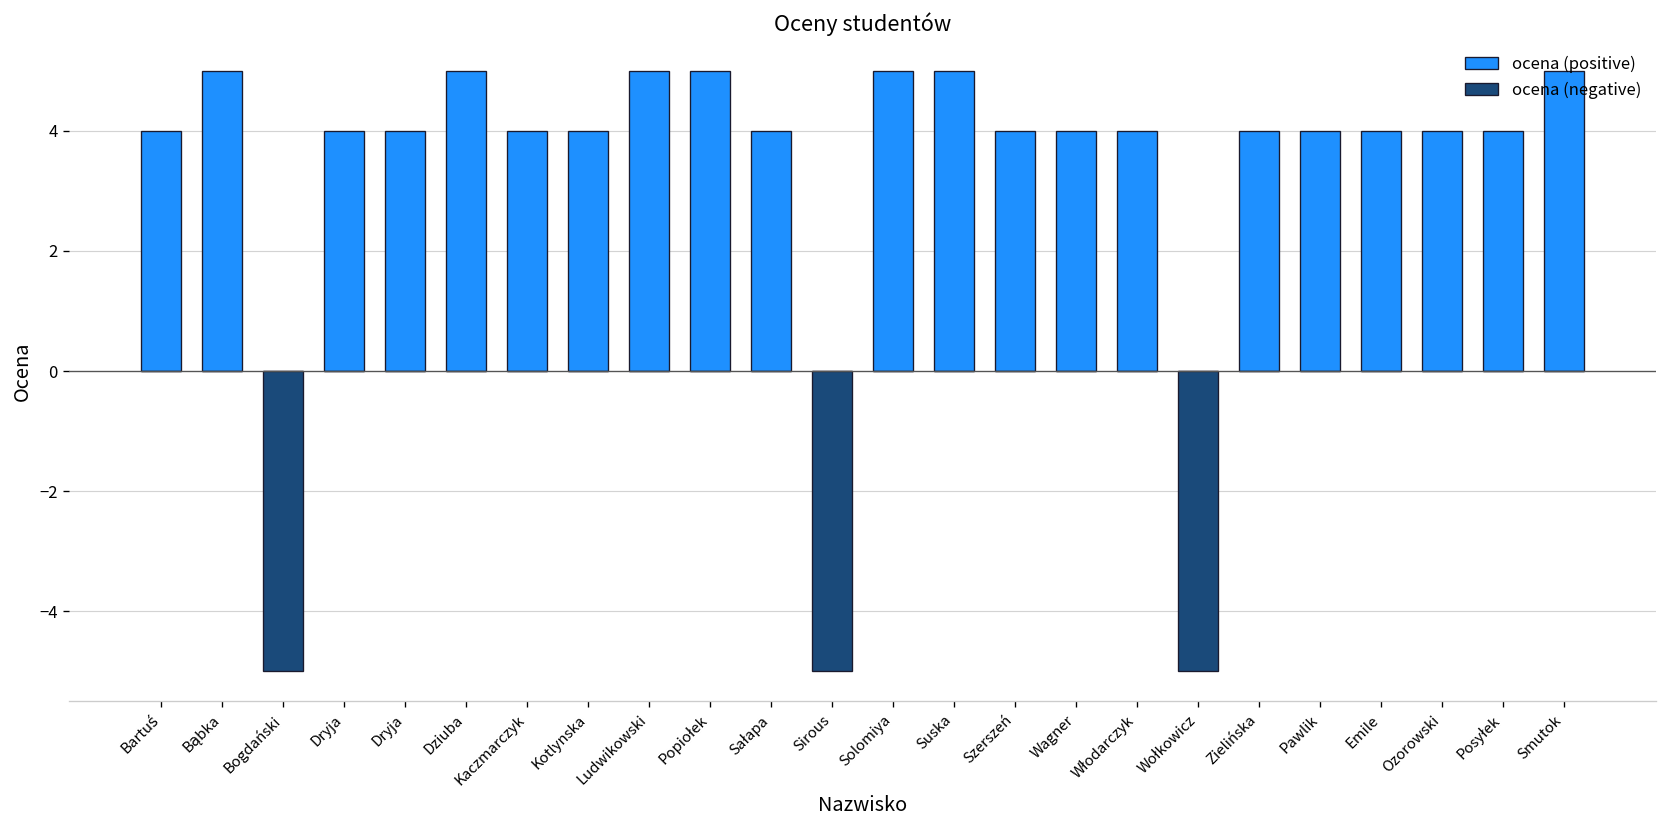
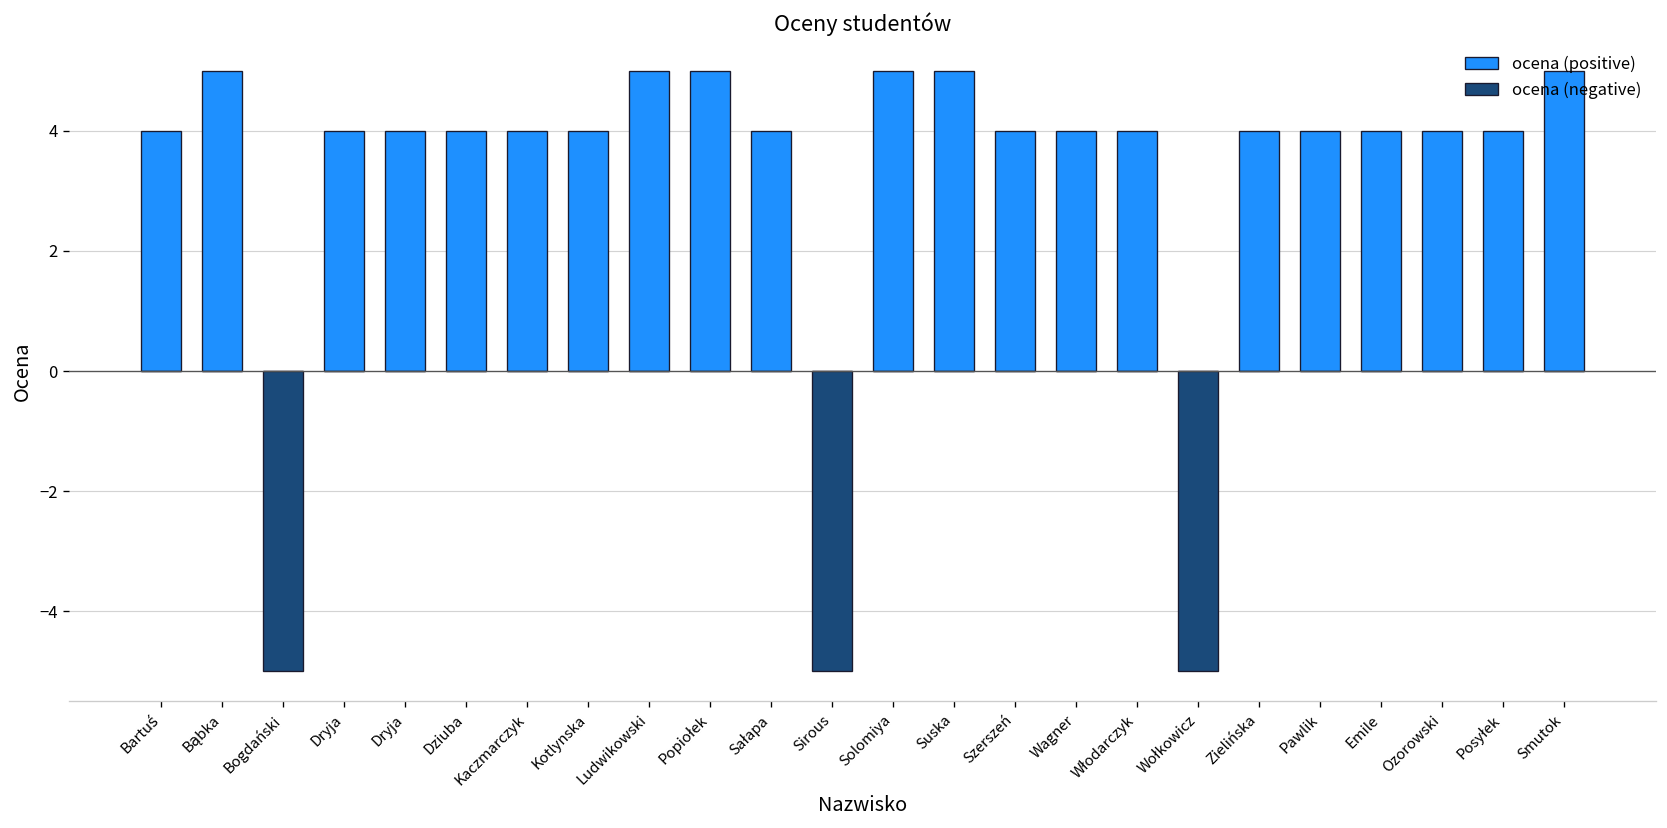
ocena (positive), Dziuba: 5 -> 4
